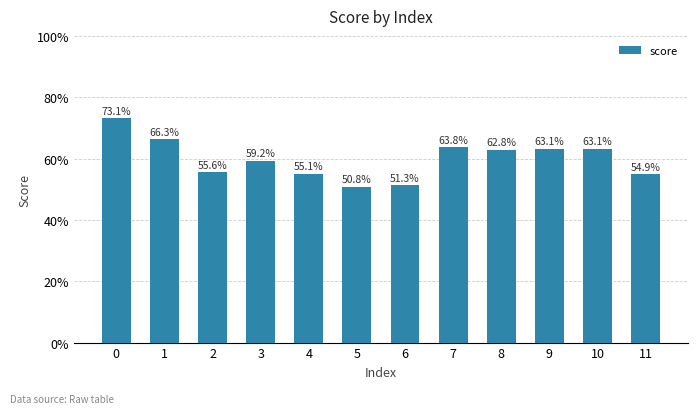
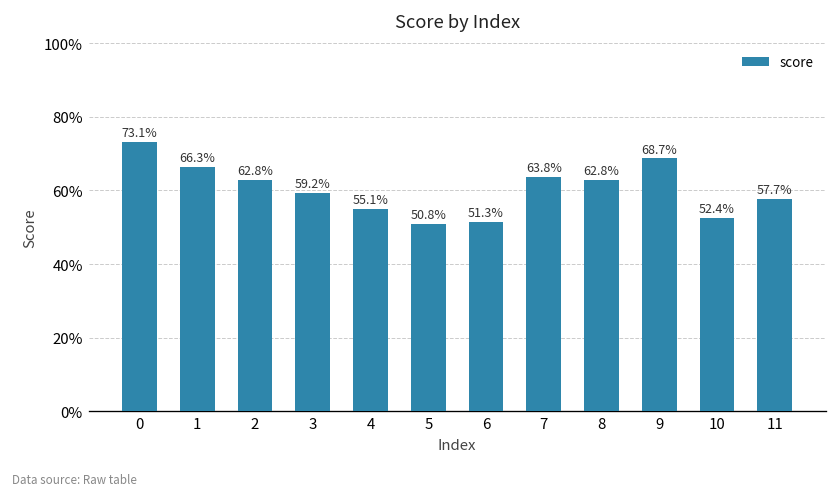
2: 55.6% -> 62.8%
9: 63.1% -> 68.7%
10: 63.1% -> 52.4%
11: 54.9% -> 57.7%
